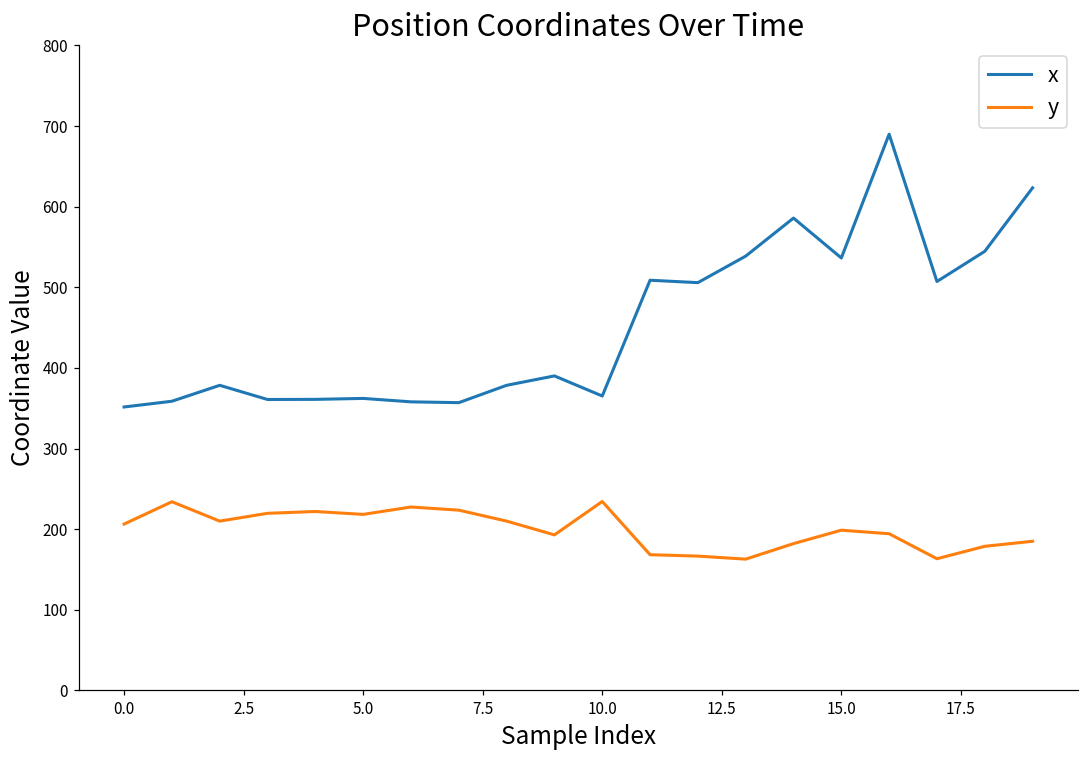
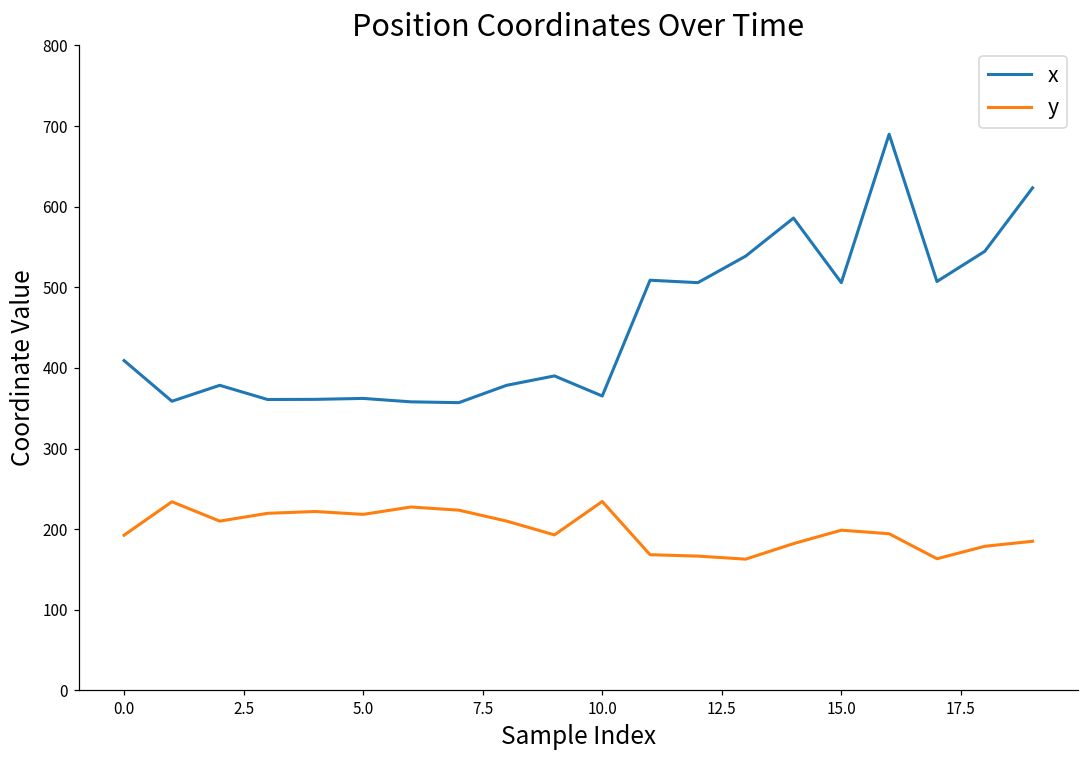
x, 0.0: 350 -> 410
y, 0.0: 210 -> 190
x, 15.0: 540 -> 510
